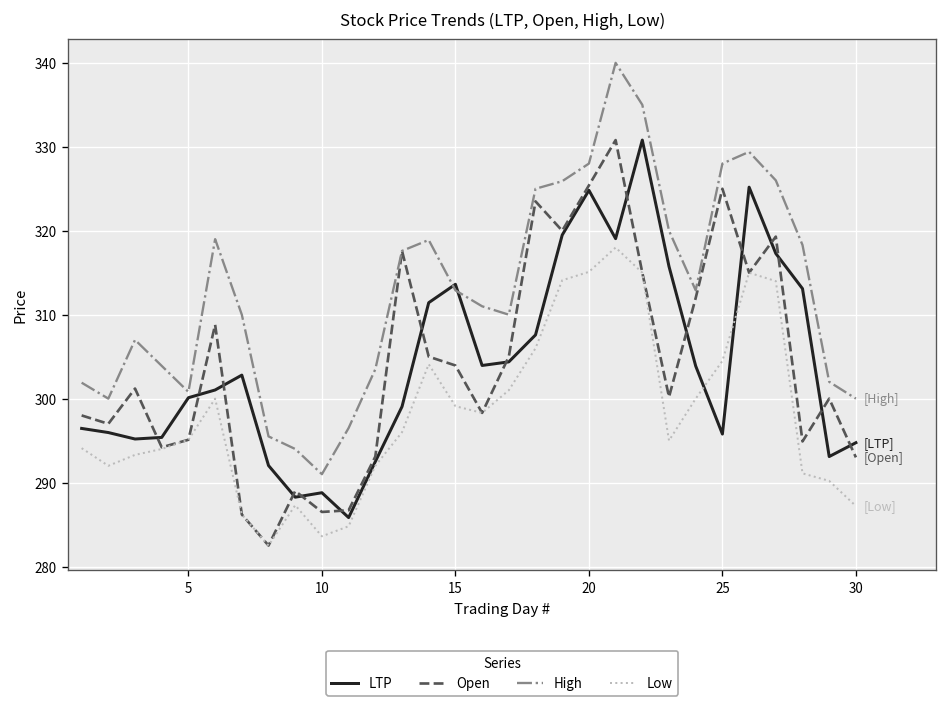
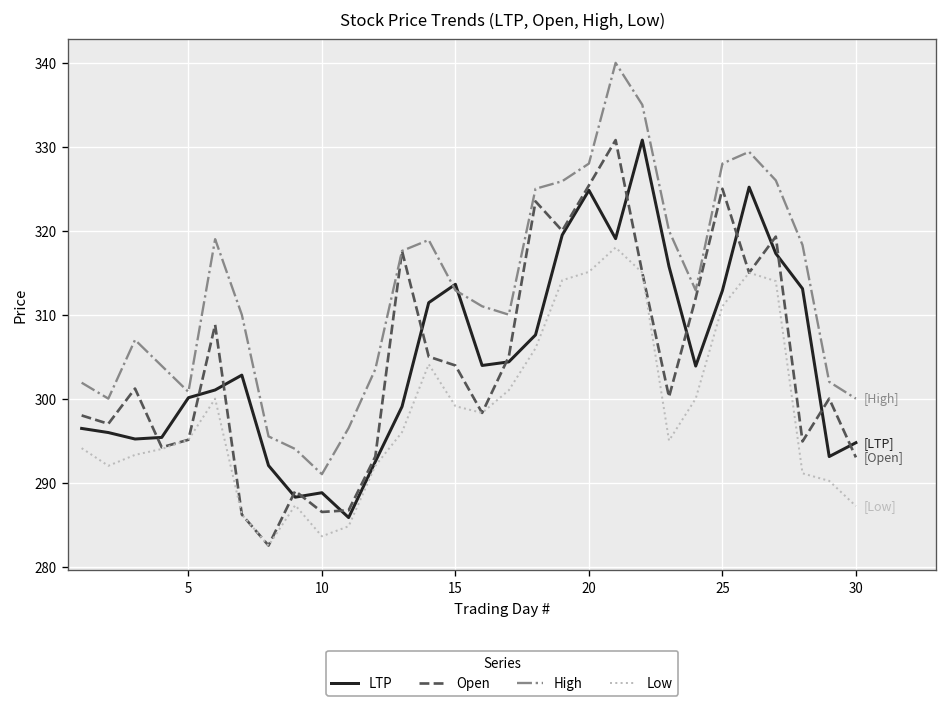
LTP, 25: 296 -> 313
Low, 25: 305 -> 311
